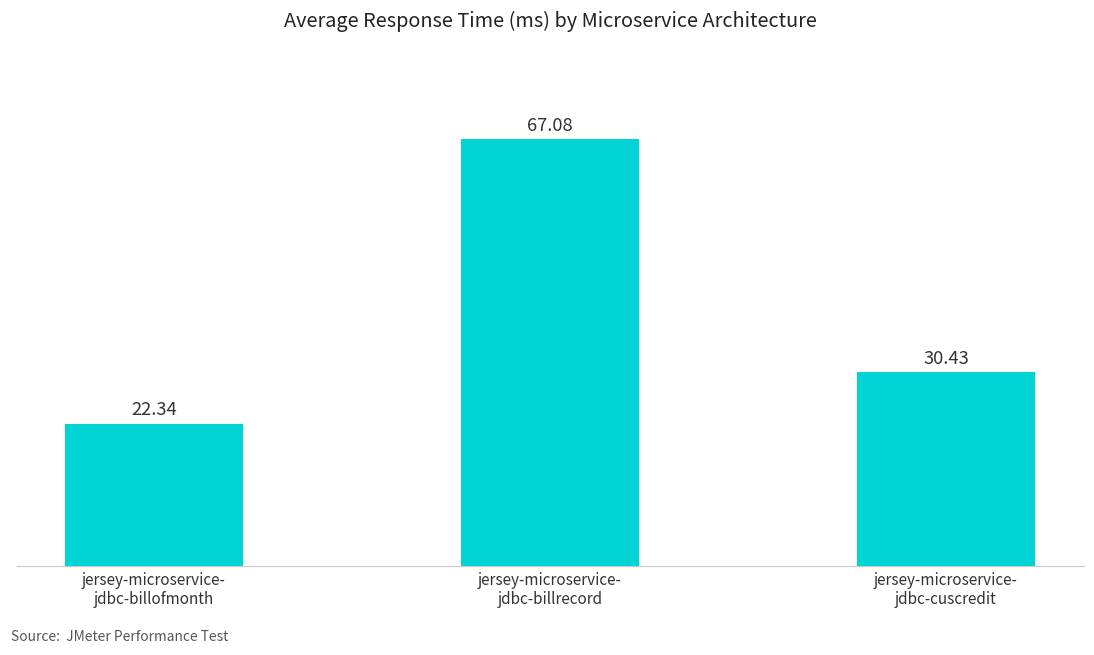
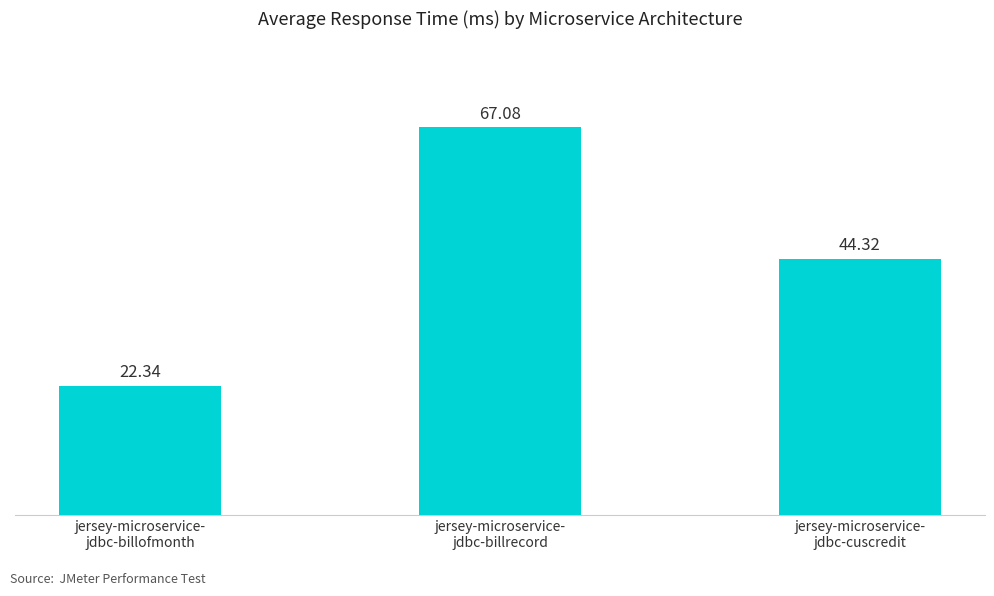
jersey-microservice- jdbc-cuscredit: 30.43 -> 44.32
